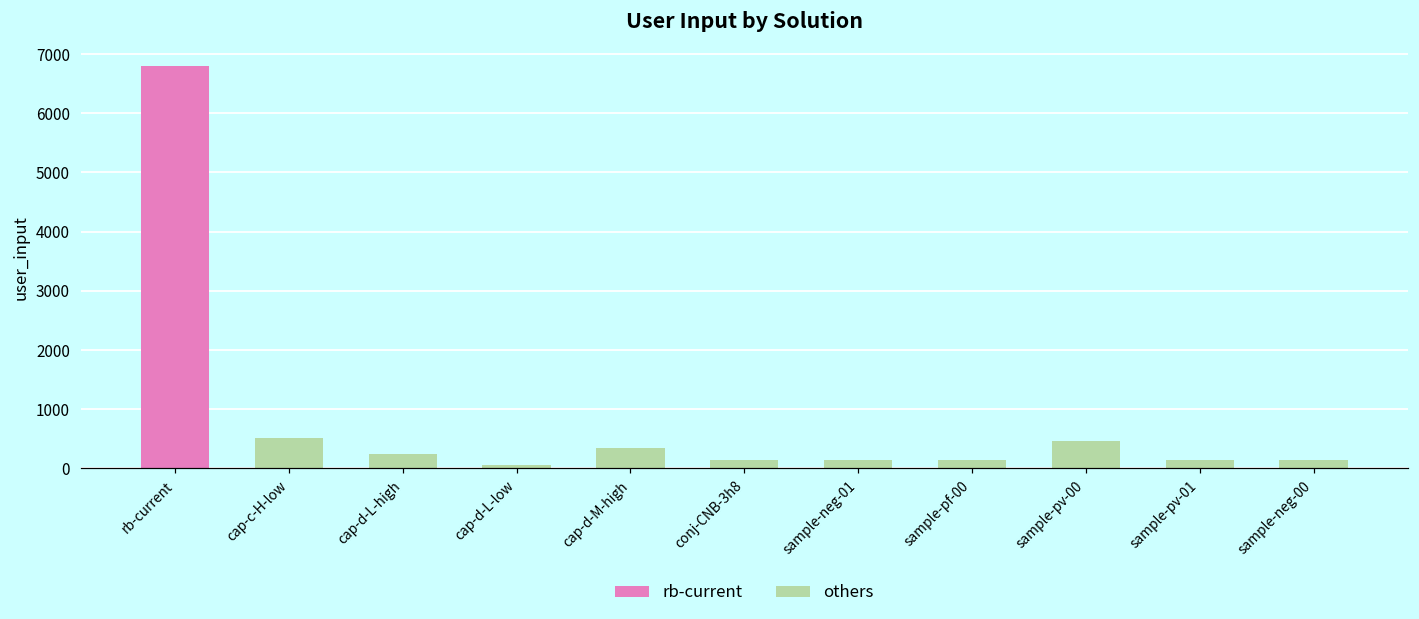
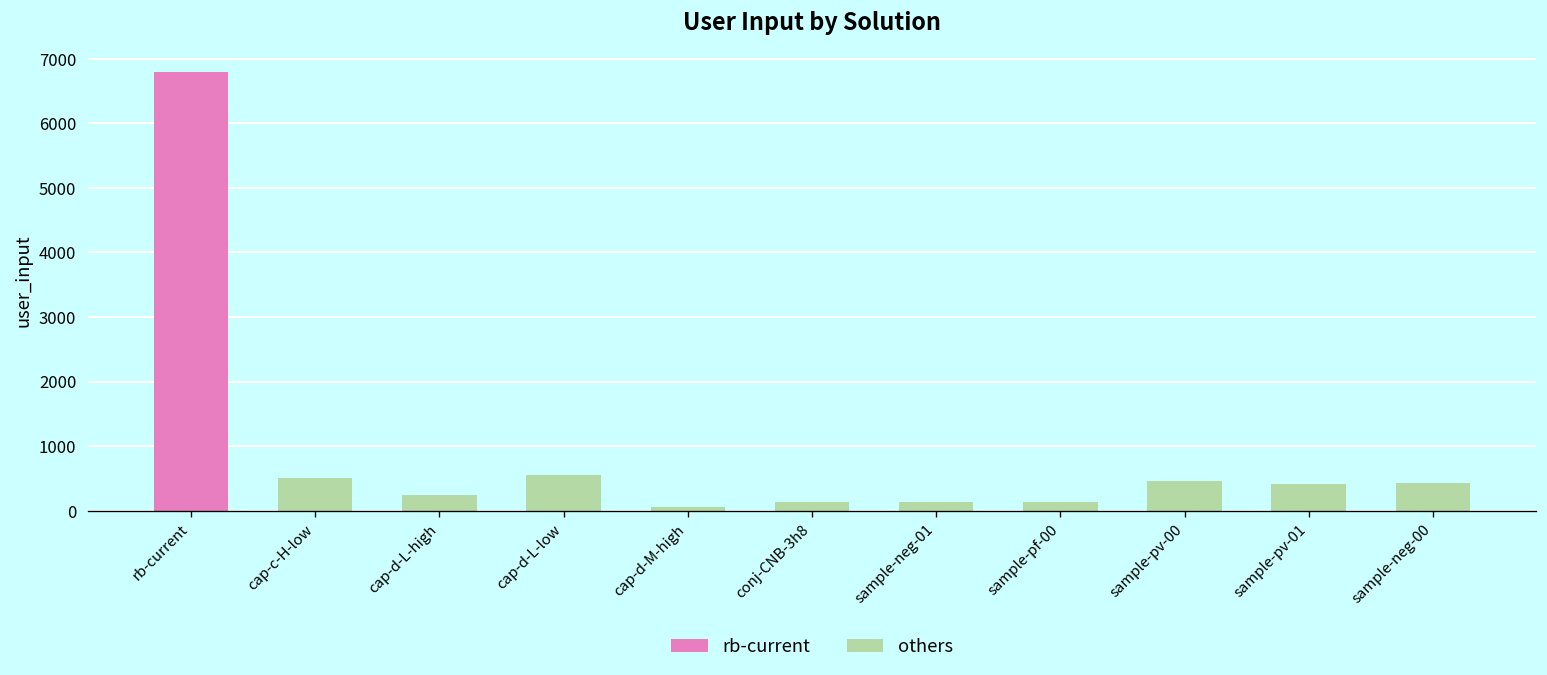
cap-d-L-low: 100 -> 600
cap-d-M-high: 400 -> 100
sample-pv-01: 100 -> 400
sample-neg-00: 100 -> 400
